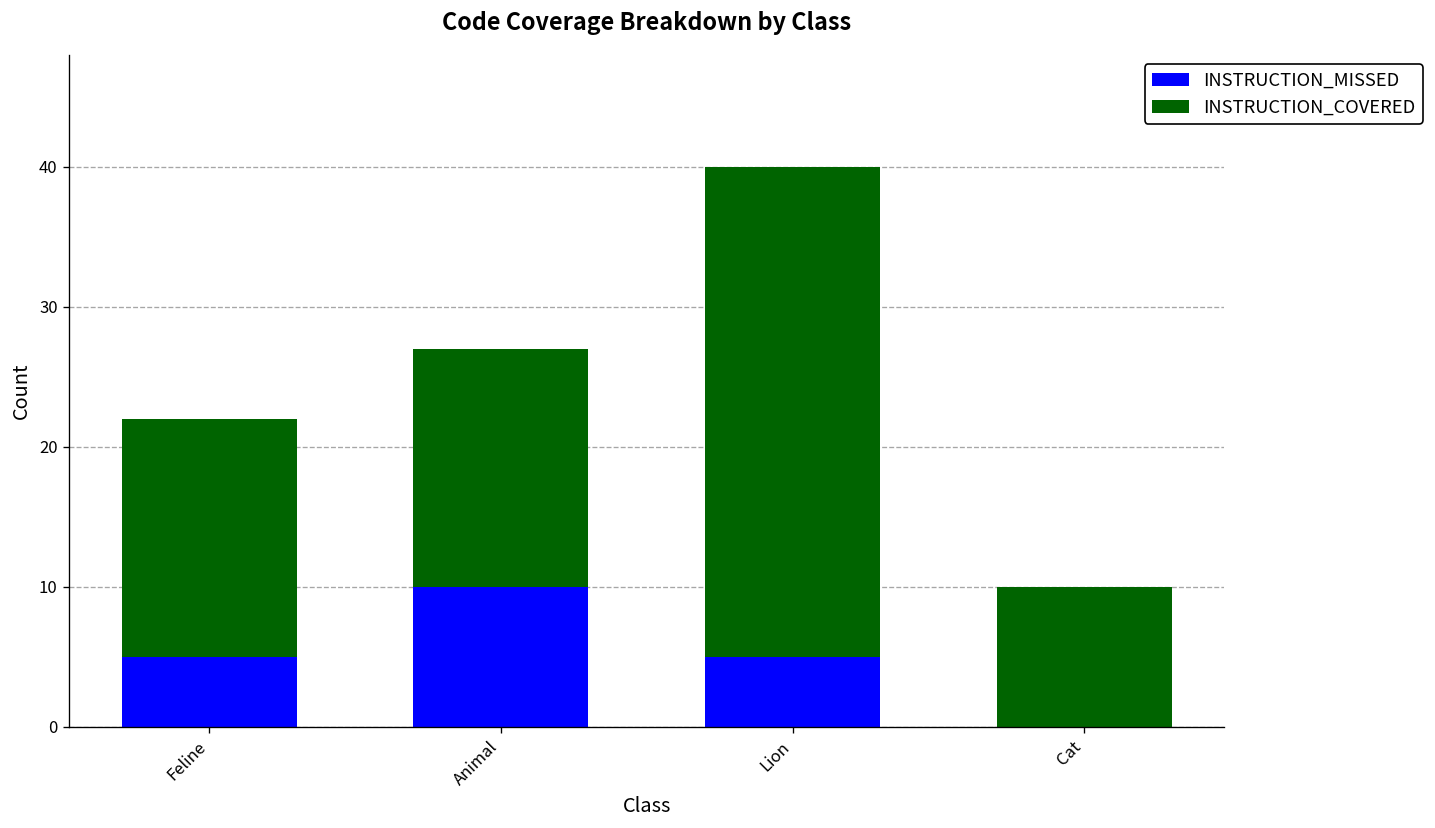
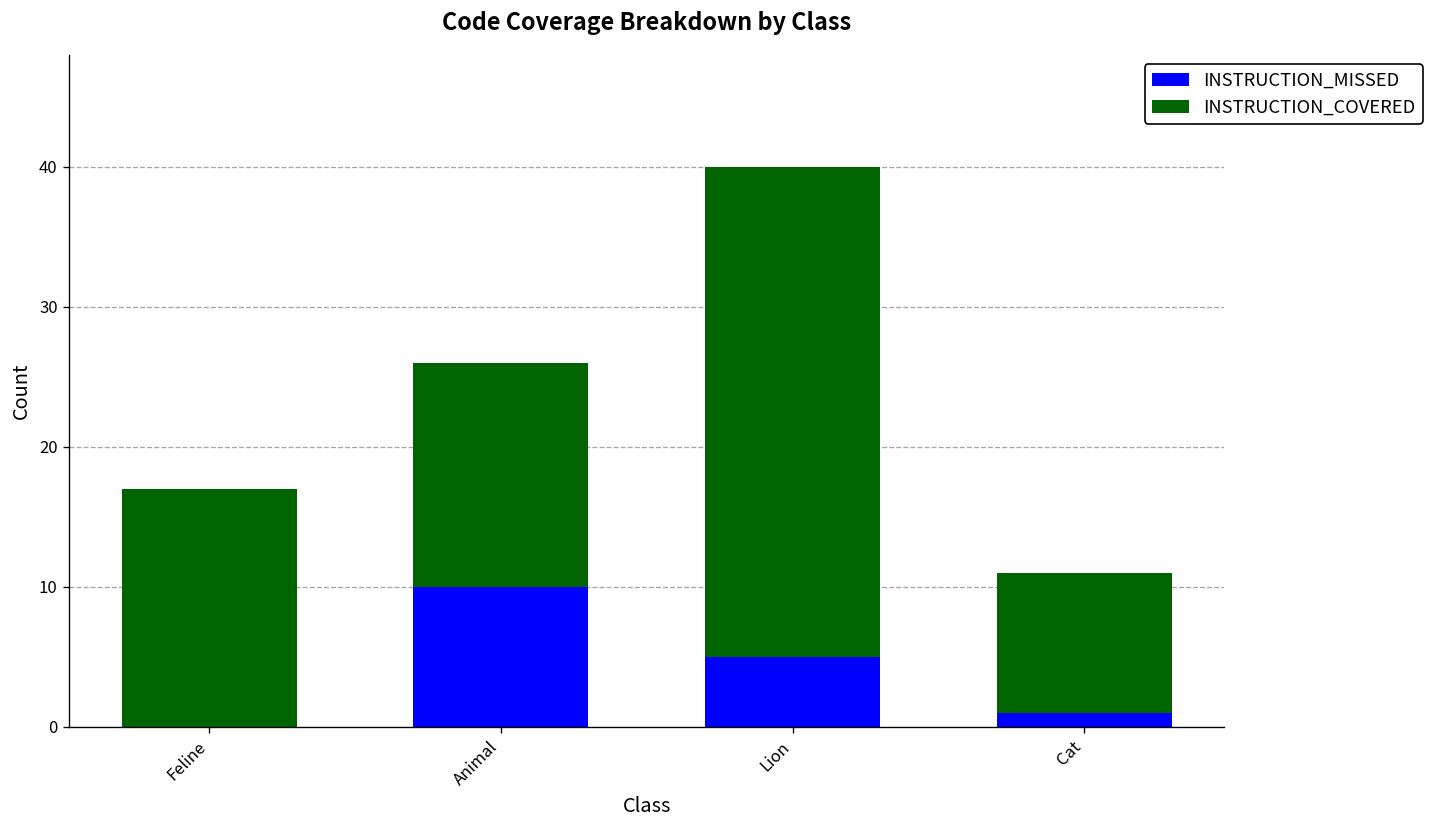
INSTRUCTION_MISSED, Feline: 5 -> 0
INSTRUCTION_COVERED, Animal: 17 -> 16
INSTRUCTION_MISSED, Cat: 0 -> 1
